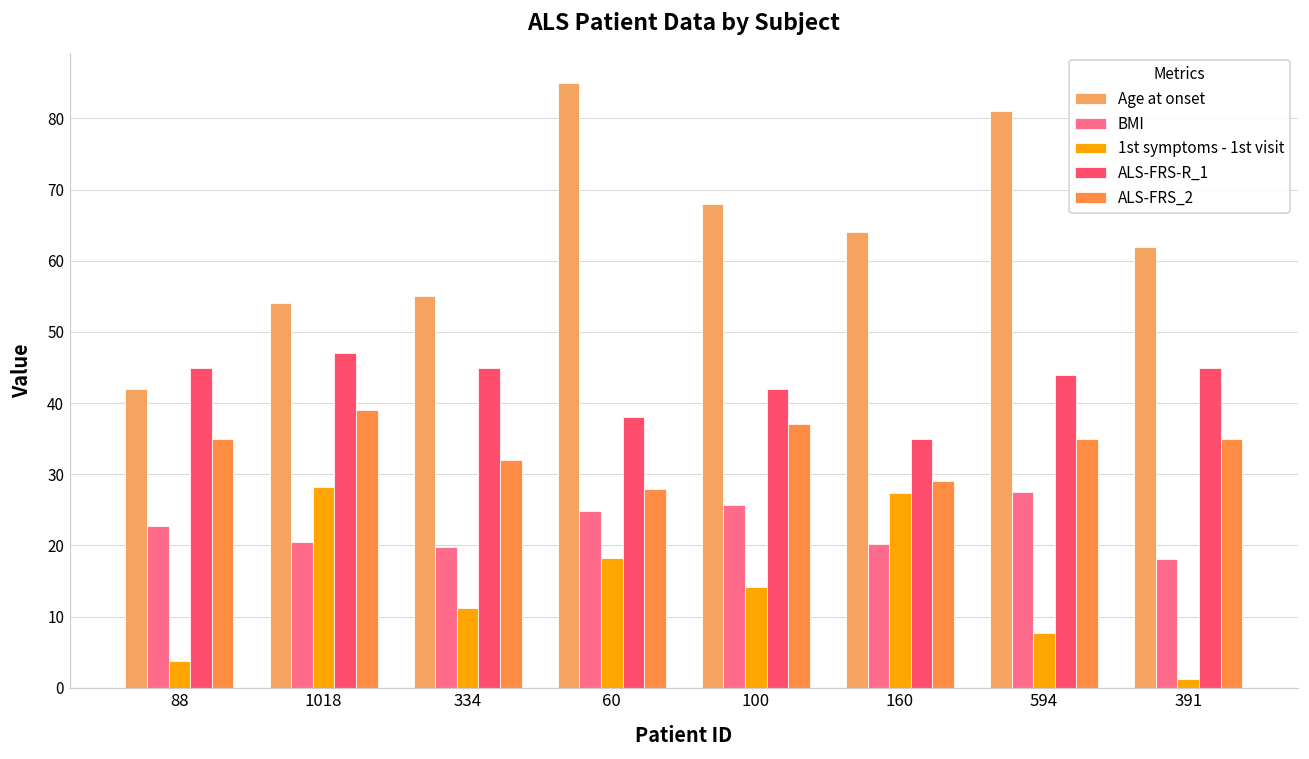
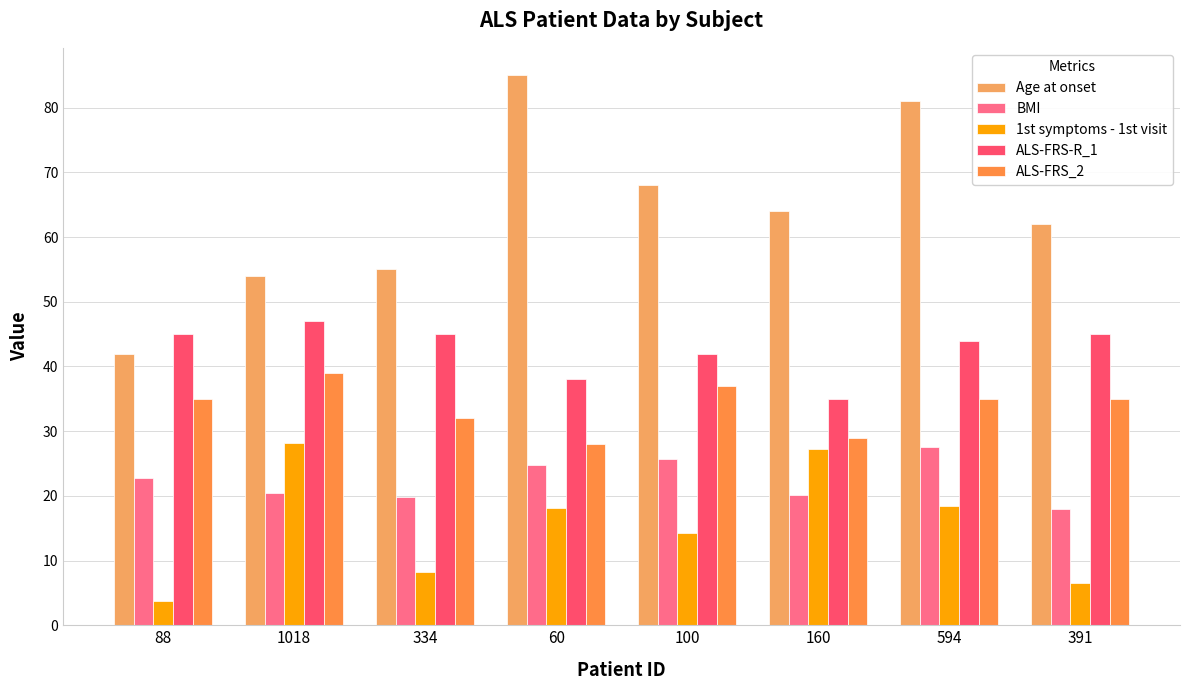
1st symptoms - 1st visit, 334: 11 -> 8
1st symptoms - 1st visit, 594: 8 -> 18
1st symptoms - 1st visit, 391: 1 -> 7
